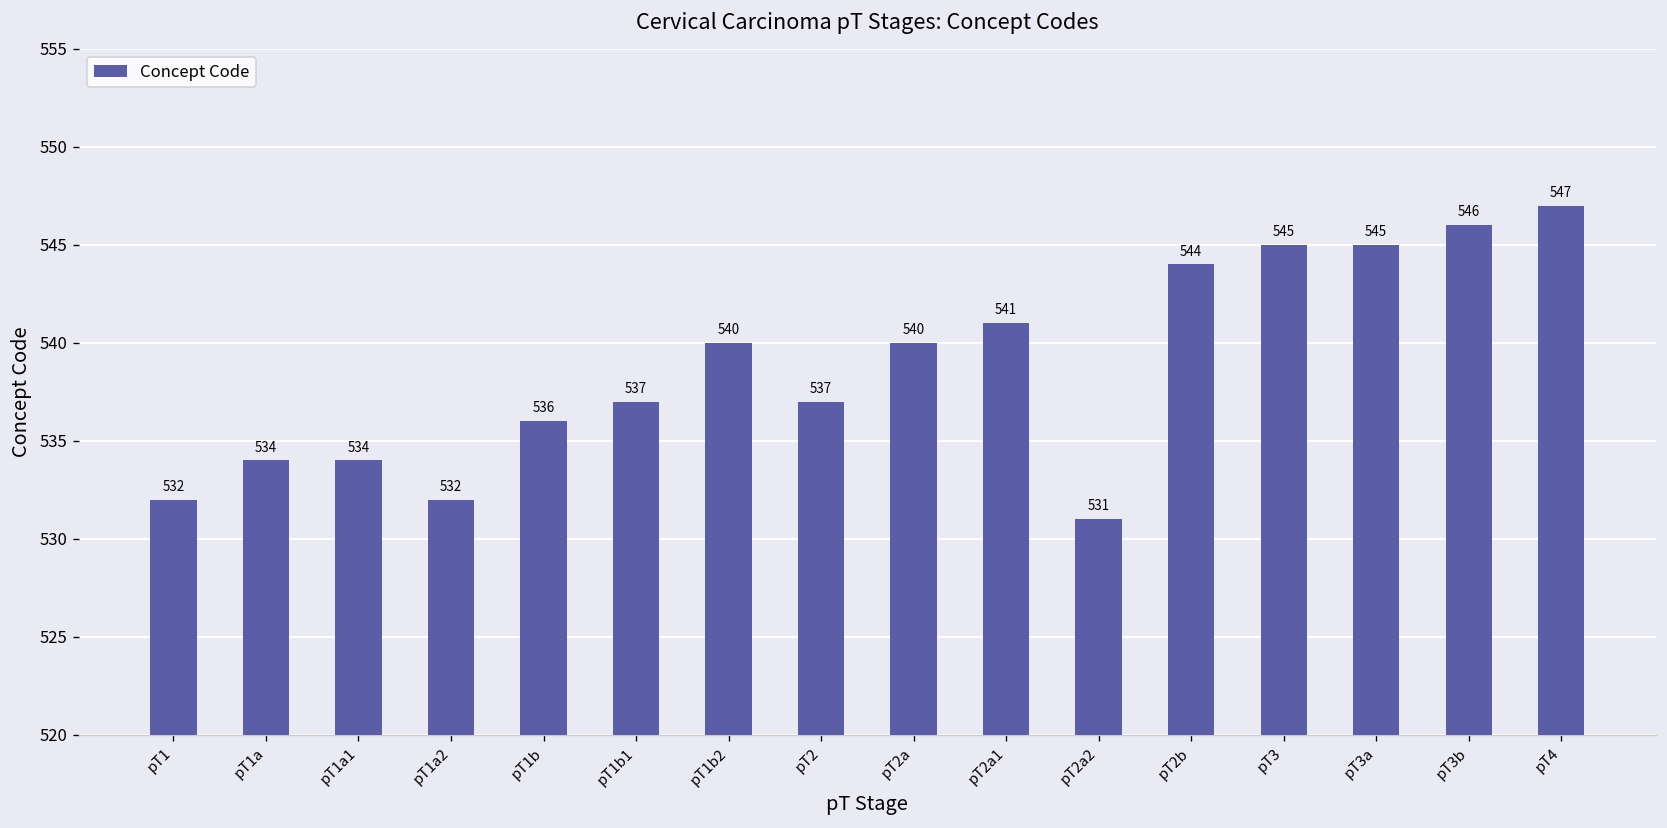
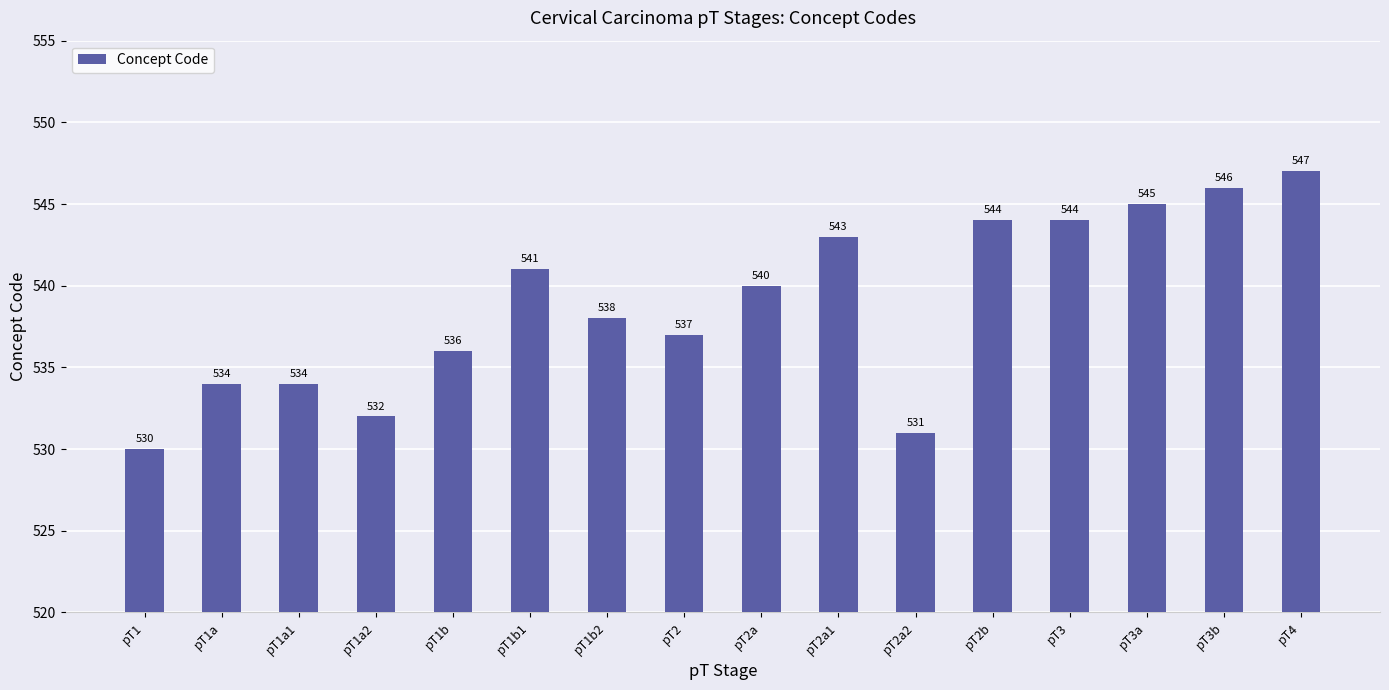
pT1: 532 -> 530
pT1b1: 537 -> 541
pT1b2: 540 -> 538
pT2a1: 541 -> 543
pT3: 545 -> 544
